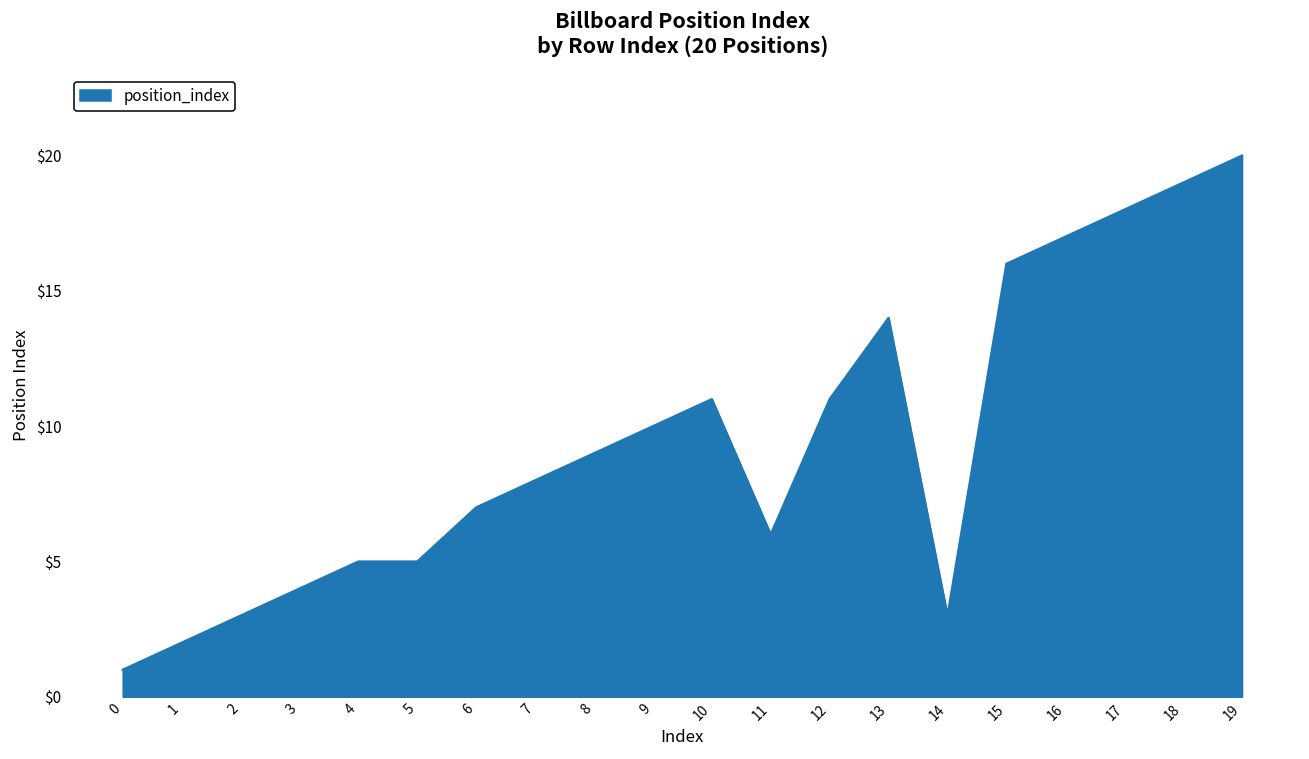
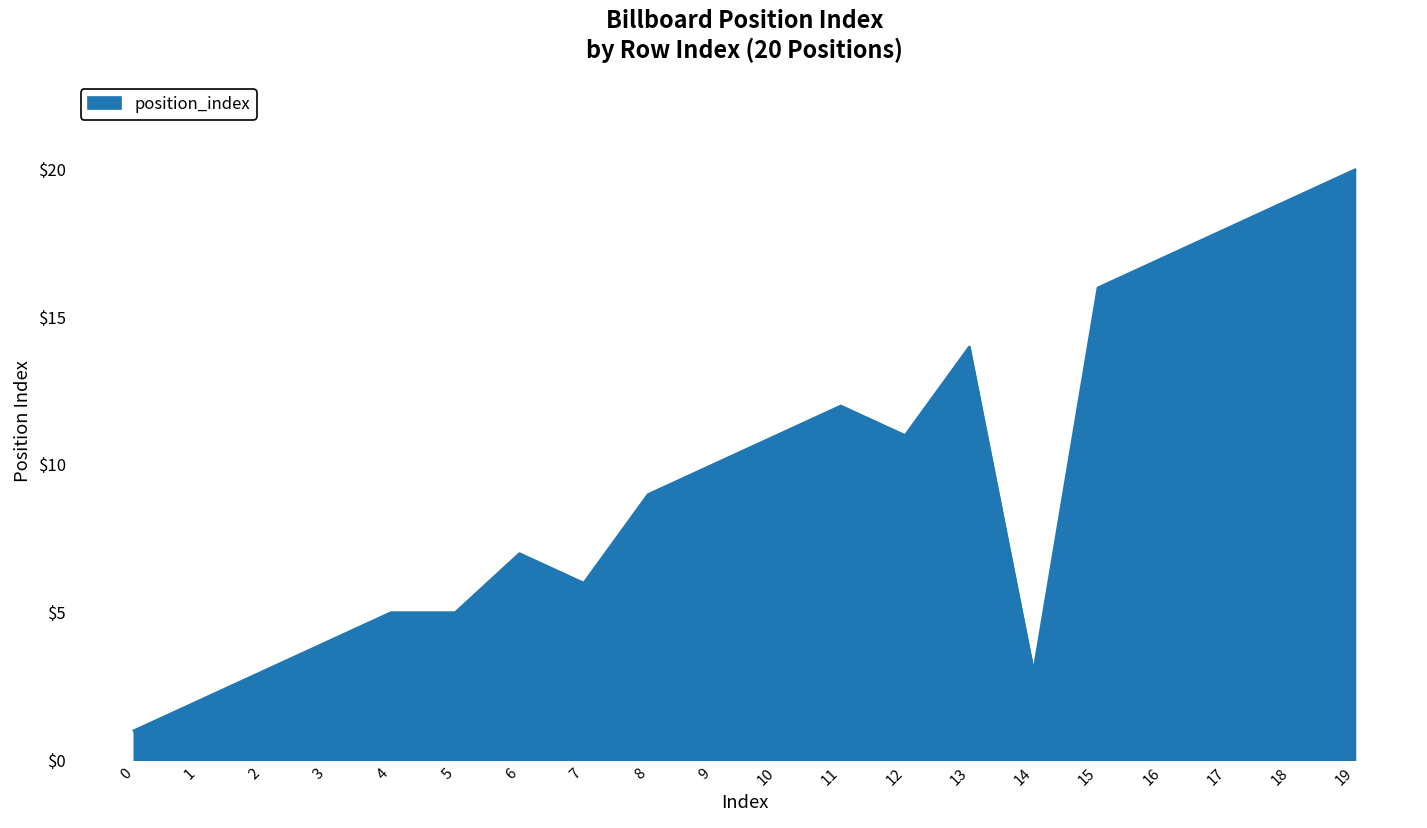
7: $8 -> $6
11: $6 -> $12
